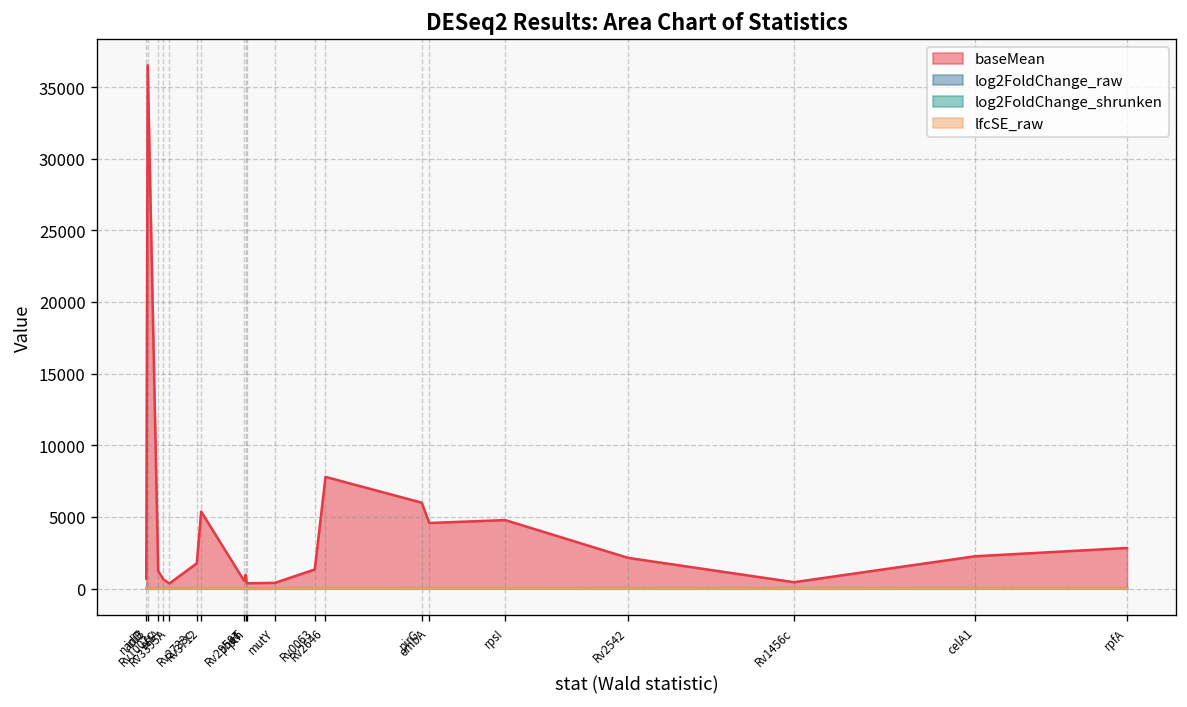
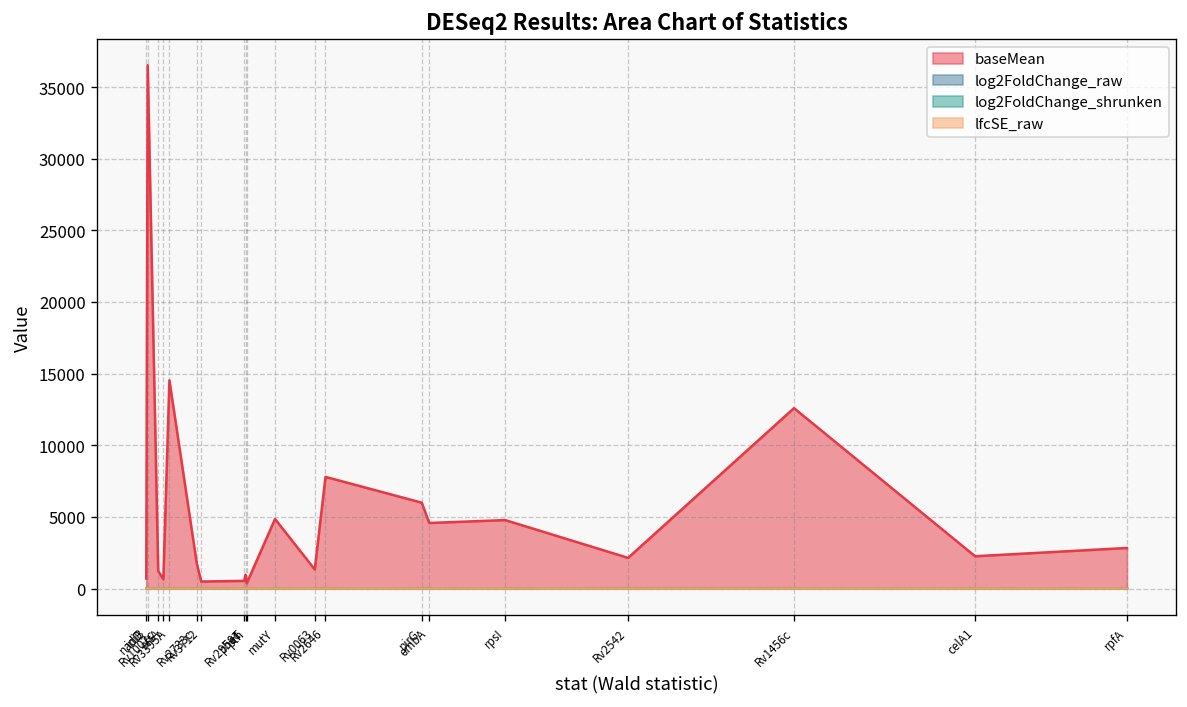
baseMean, Rv3395A: 400 -> 14500
baseMean, Rv3712: 5400 -> 500
baseMean, mutY: 400 -> 4900
baseMean, Rv1456c: 400 -> 12600
